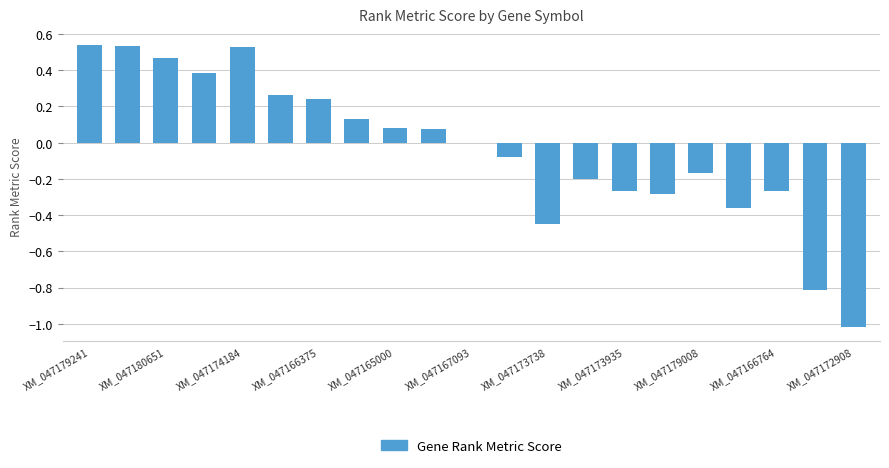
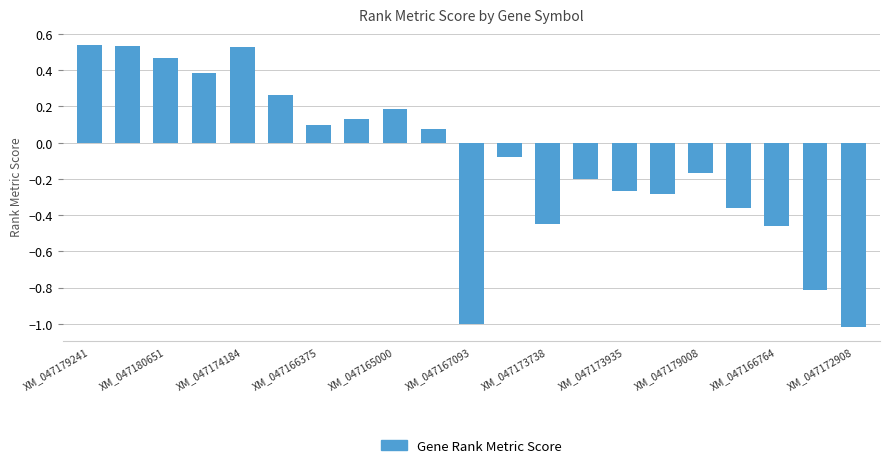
XM_047166375: 0.24 -> 0.10
XM_047165000: 0.08 -> 0.18
XM_047167093: 0 -> -1
XM_047166764: -0.27 -> -0.46
